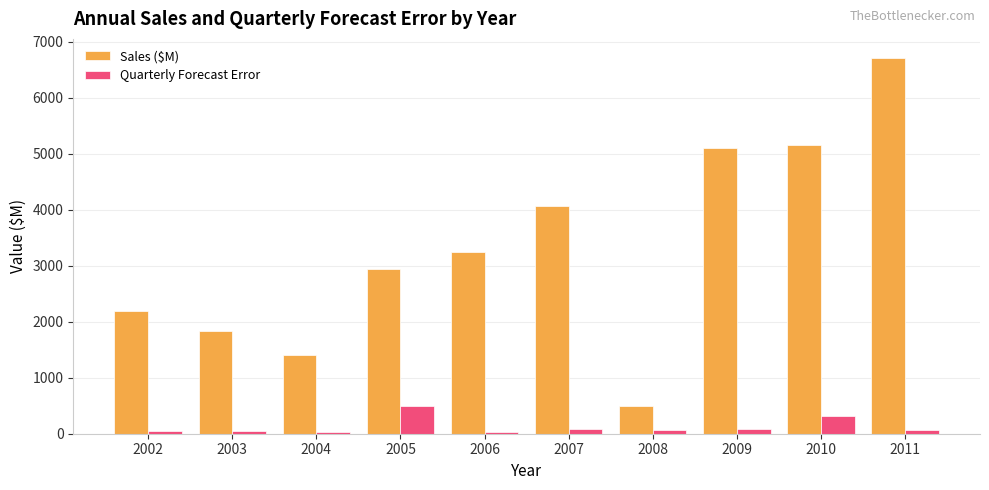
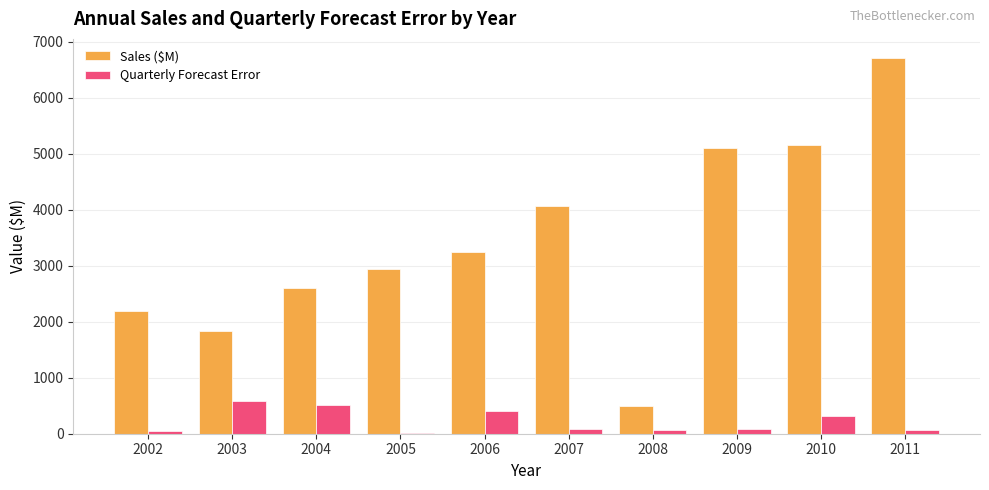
Quarterly Forecast Error, 2003: 0 -> 600
Sales ($M), 2004: 1400 -> 2600
Quarterly Forecast Error, 2004: 0 -> 500
Quarterly Forecast Error, 2005: 500 -> 0
Quarterly Forecast Error, 2006: 0 -> 400
